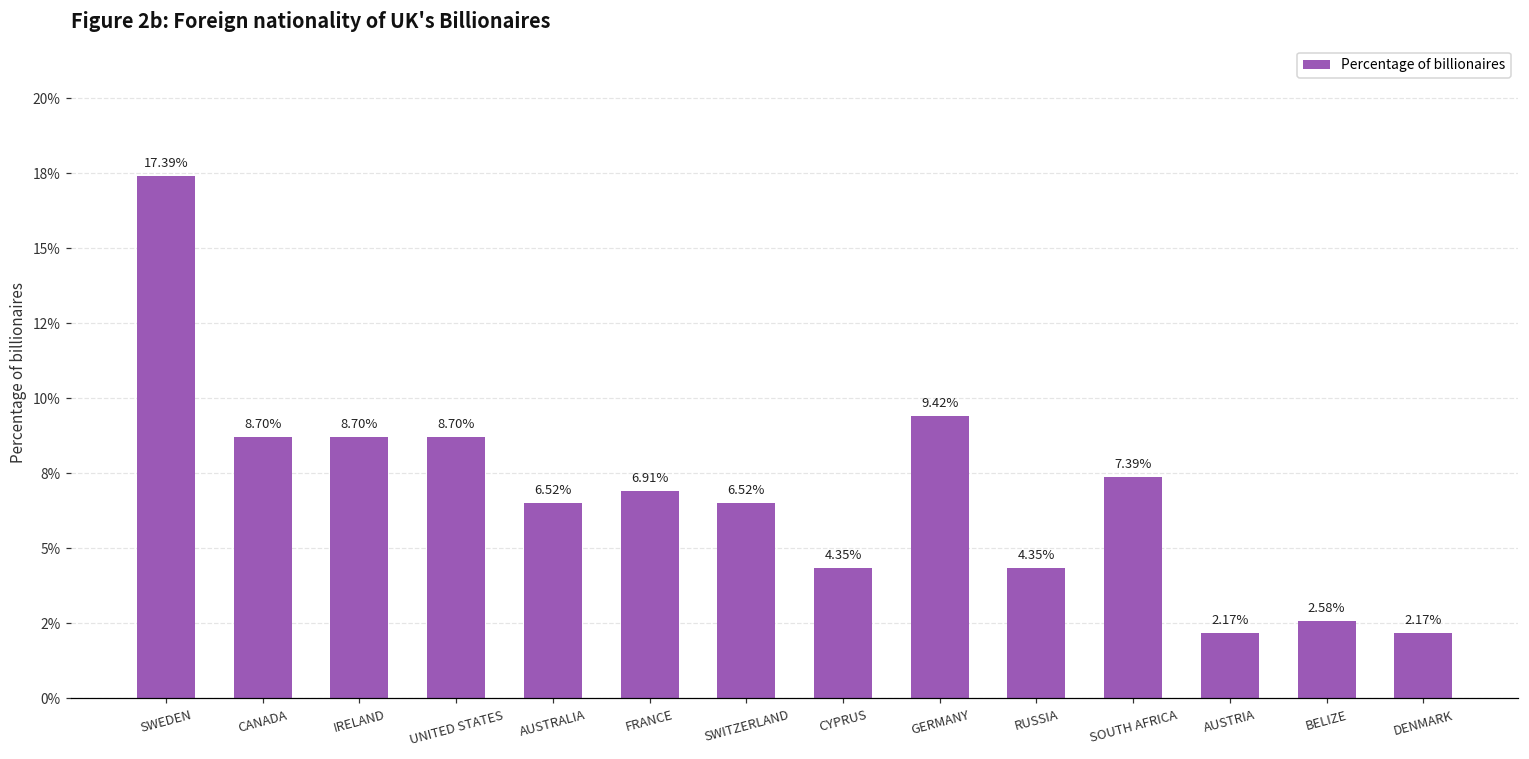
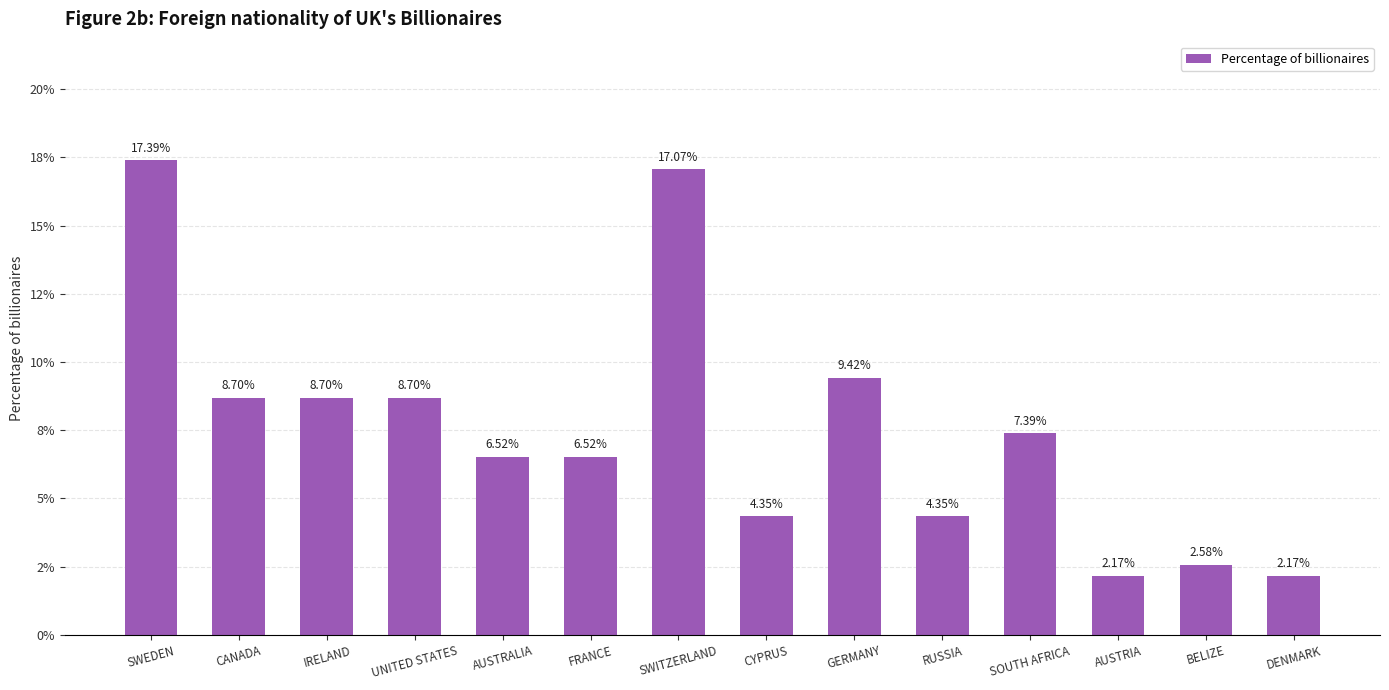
FRANCE: 6.91% -> 6.52%
SWITZERLAND: 6.52% -> 17.07%
